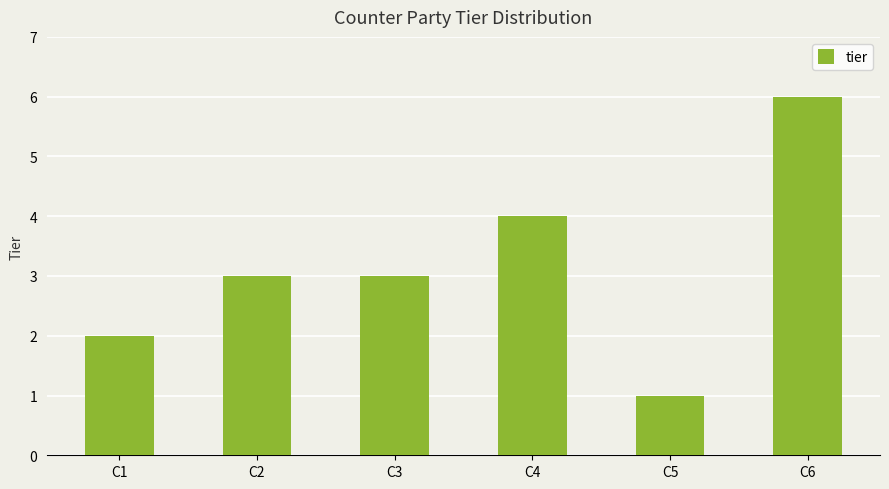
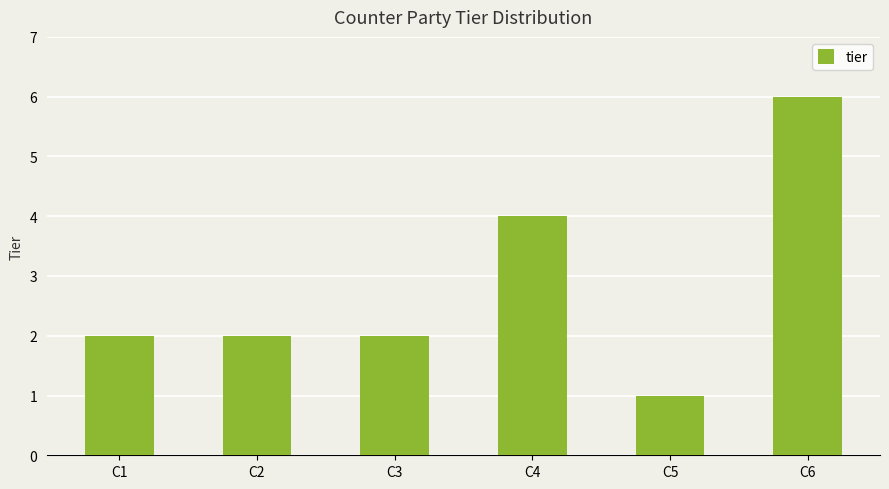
C2: 3 -> 2
C3: 3 -> 2
